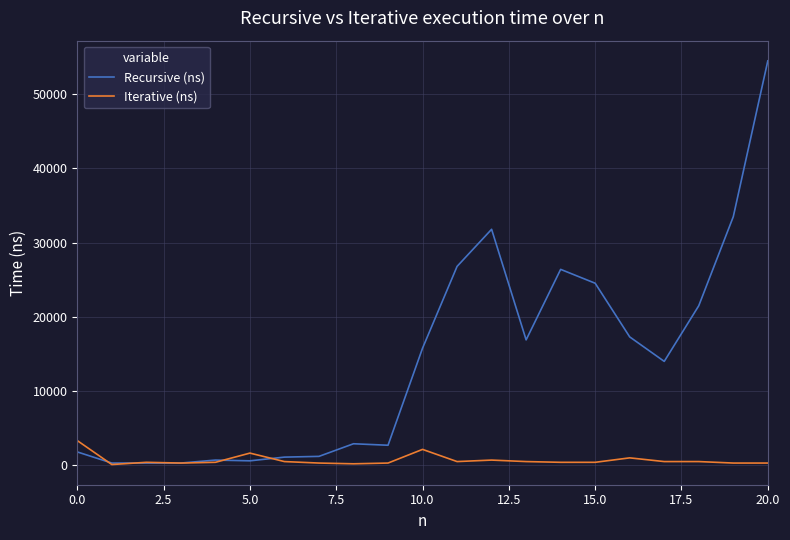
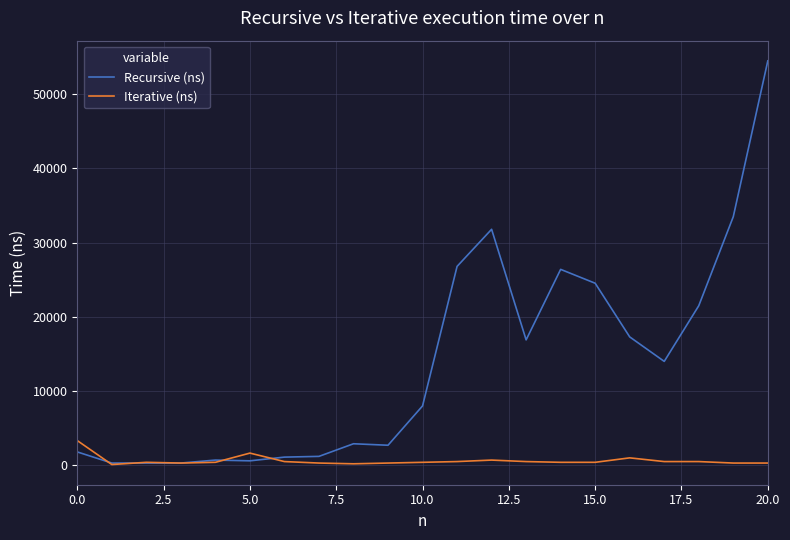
Recursive (ns), 10.0: 16000 -> 8000
Iterative (ns), 10.0: 2000 -> 0
